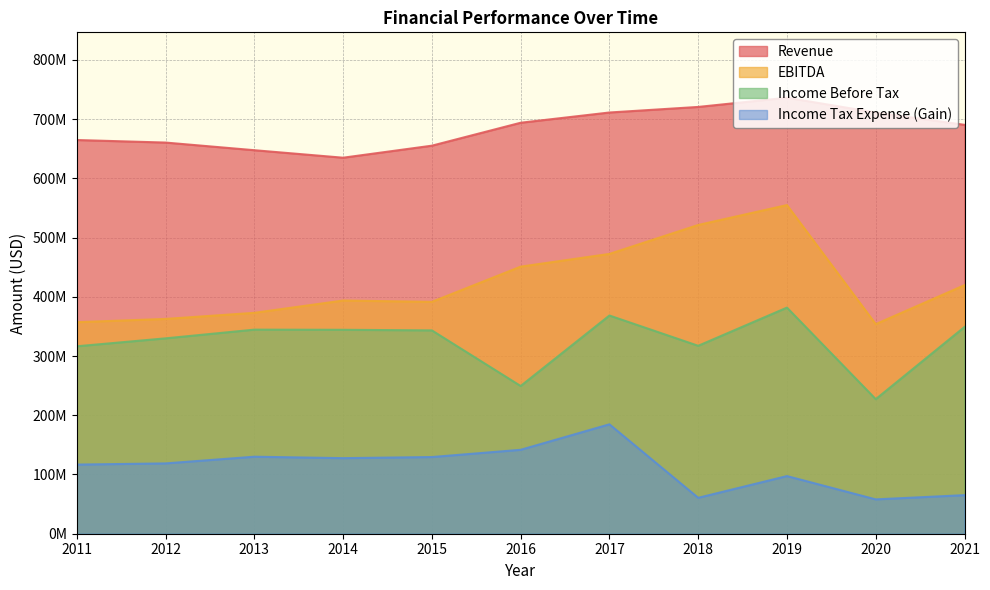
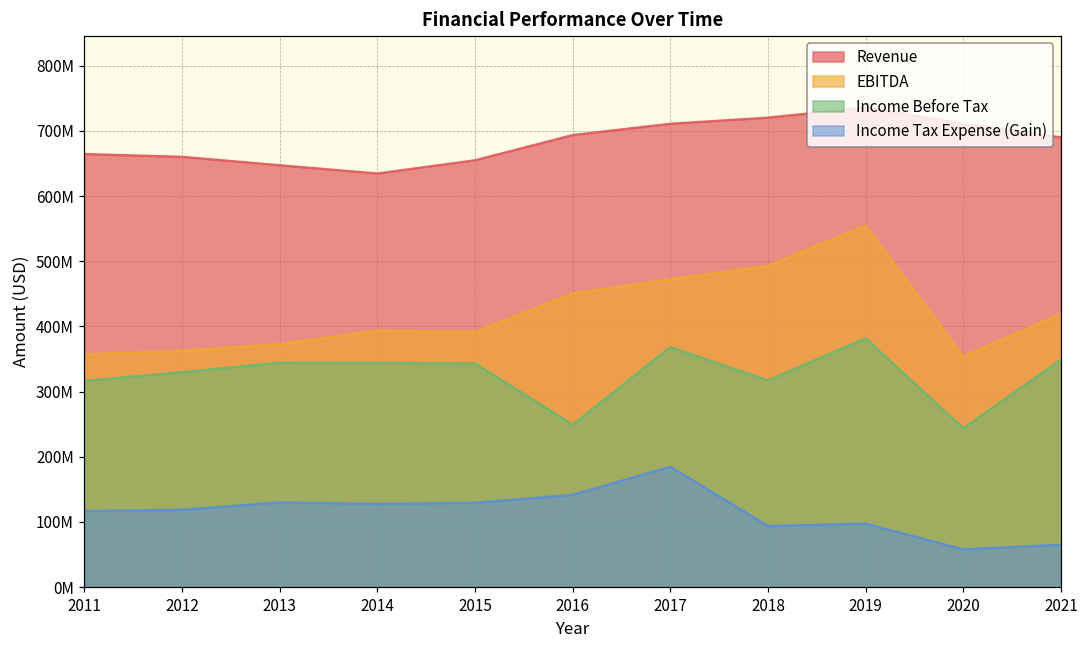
EBITDA, 2018: 520000000 -> 490000000
Income Tax Expense (Gain), 2018: 60000000 -> 90000000
Income Before Tax, 2020: 230000000 -> 240000000
